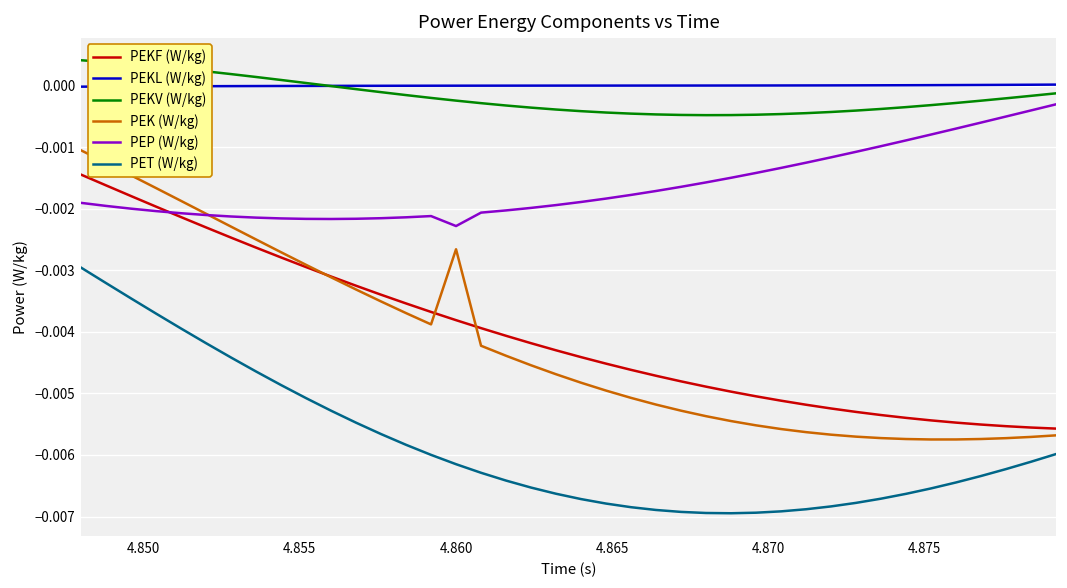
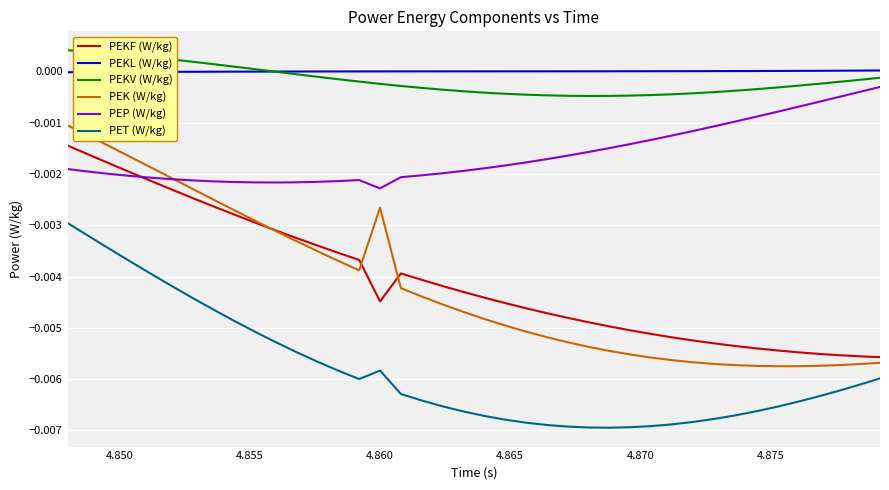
PEKF (W/kg), 4.860: -0.0038 -> -0.0045
PET (W/kg), 4.860: -0.0062 -> -0.0058
